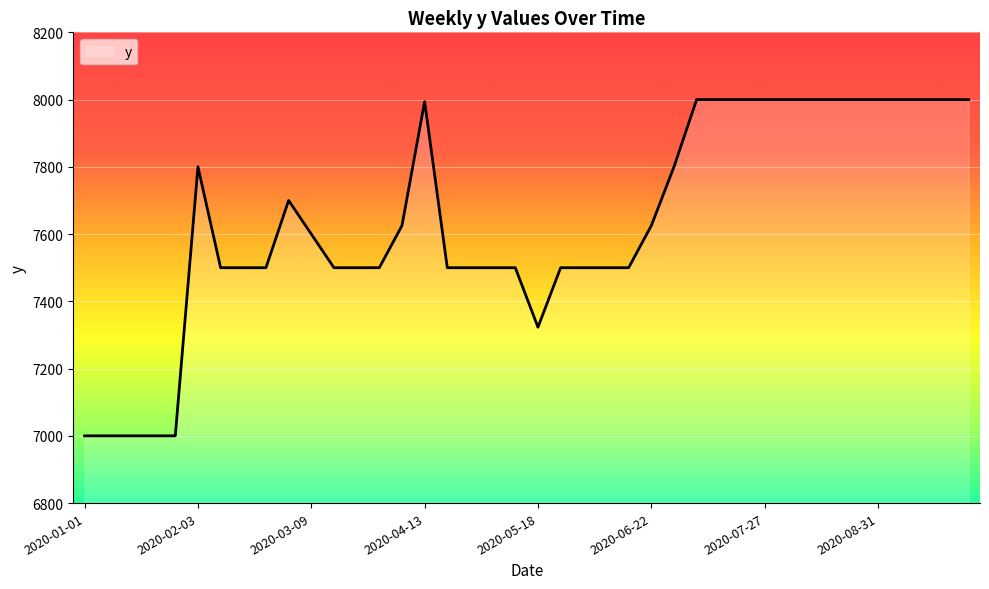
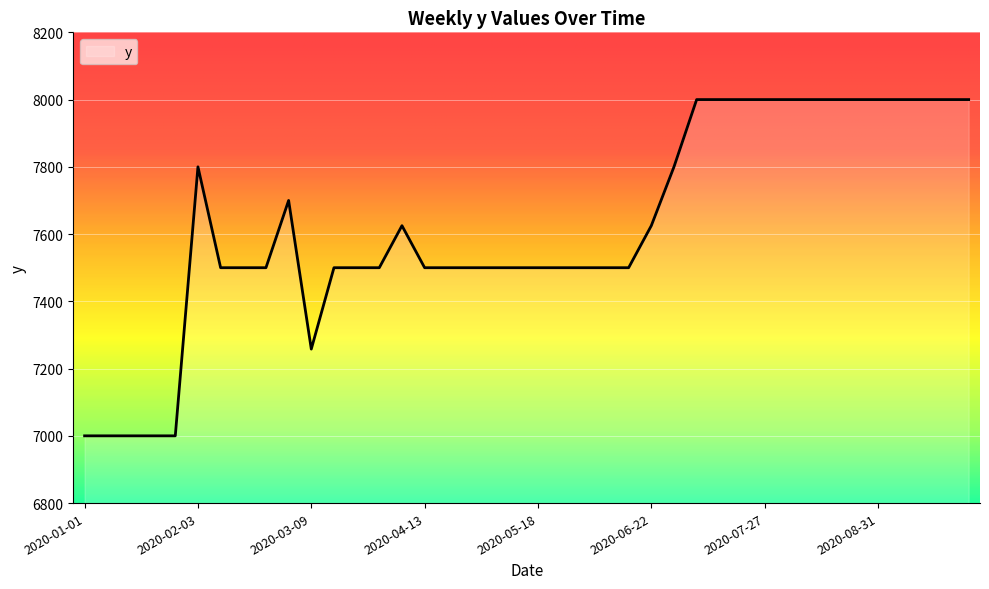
2020-03-09: 7600 -> 7260
2020-04-13: 7990 -> 7500
2020-05-18: 7320 -> 7500
